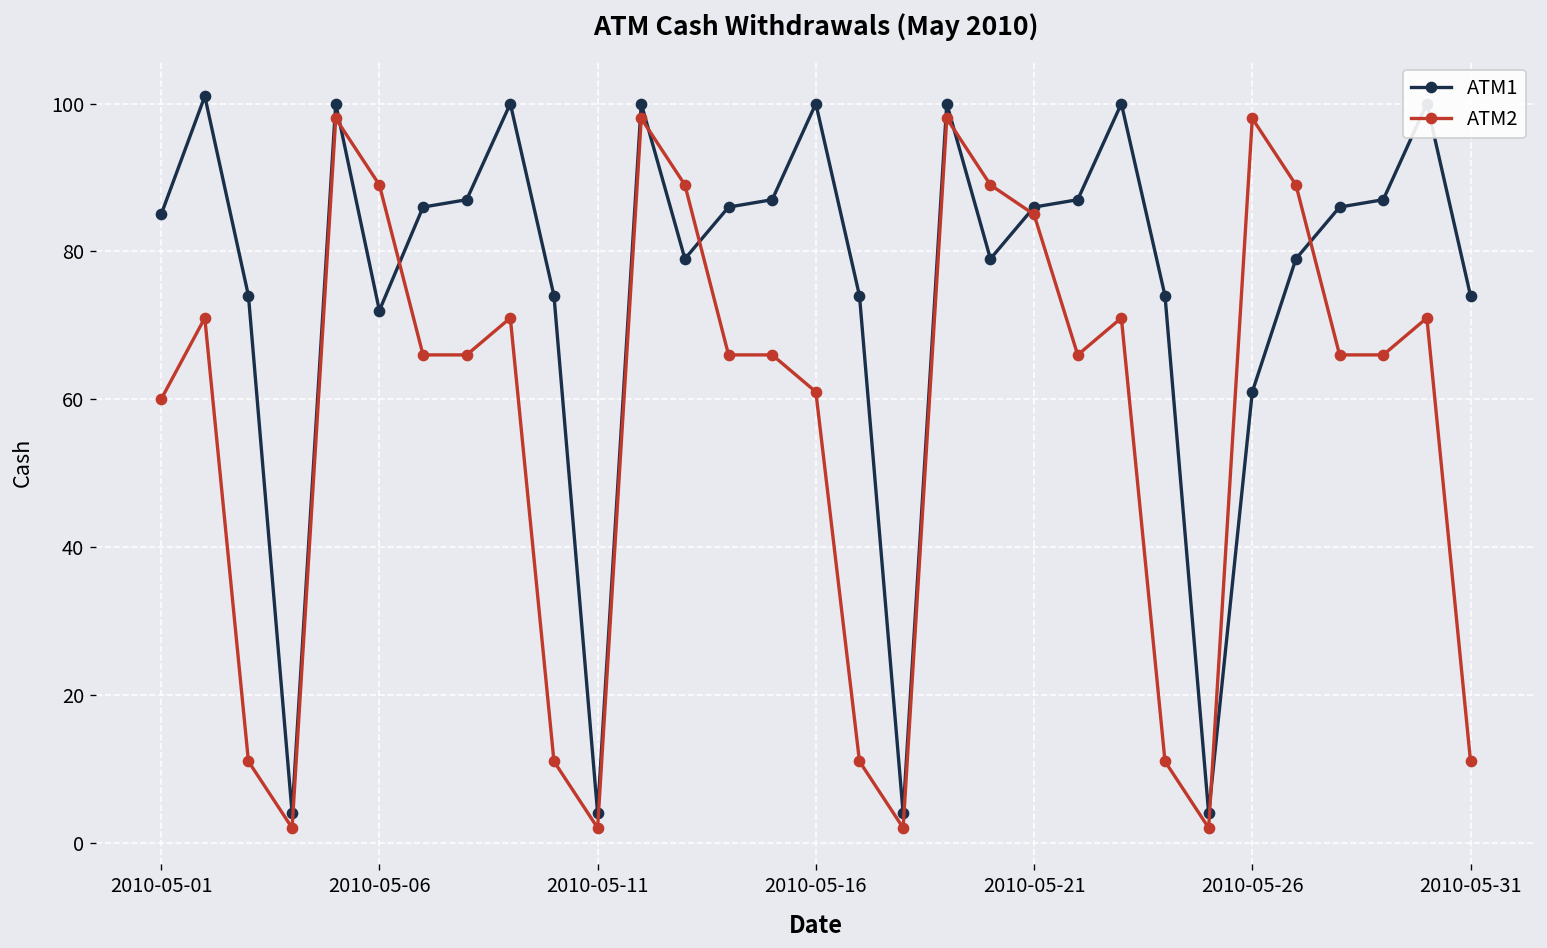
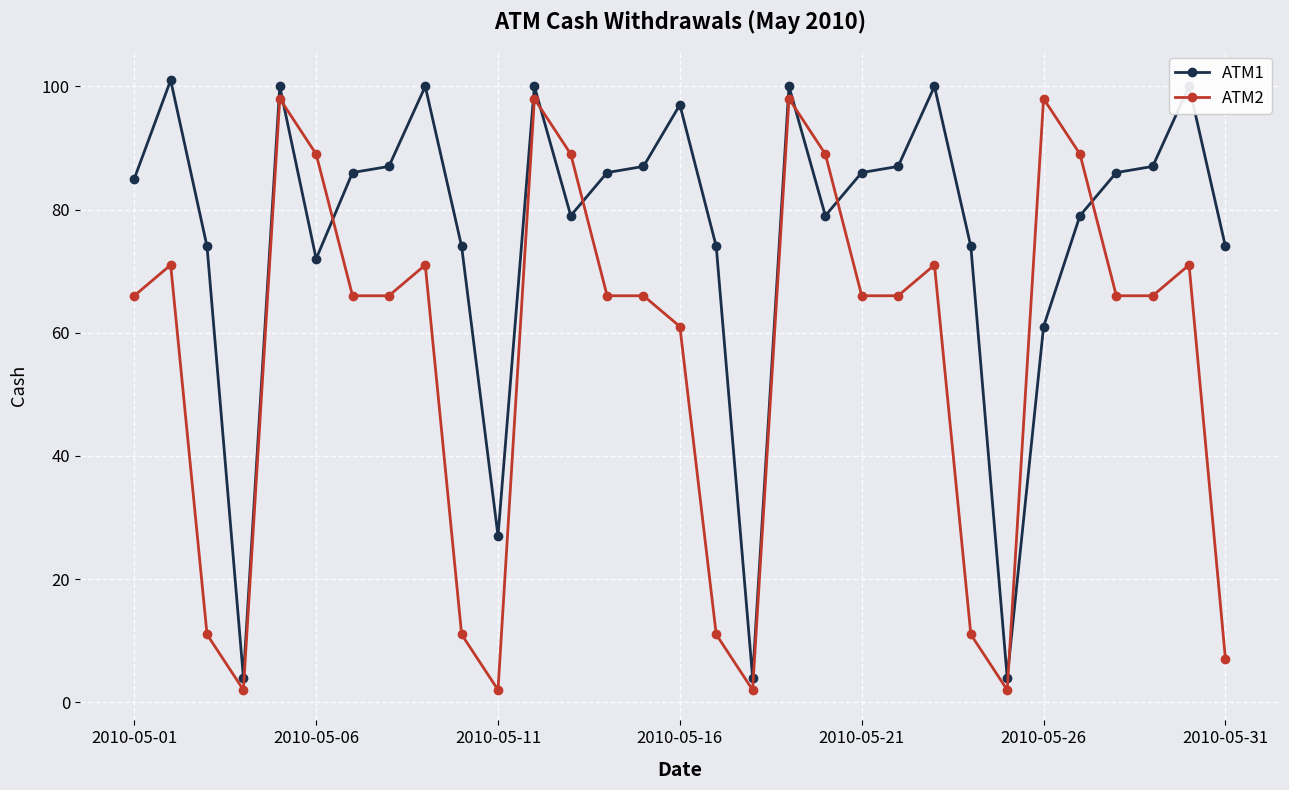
ATM2, 2010-05-01: 60 -> 66
ATM1, 2010-05-11: 4 -> 27
ATM1, 2010-05-16: 100 -> 97
ATM2, 2010-05-21: 85 -> 66
ATM2, 2010-05-31: 11 -> 7
